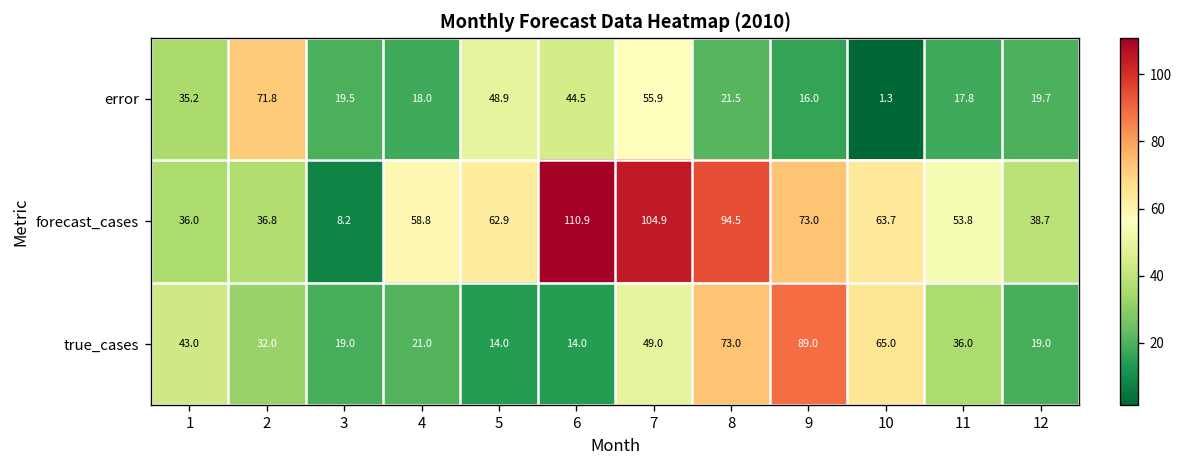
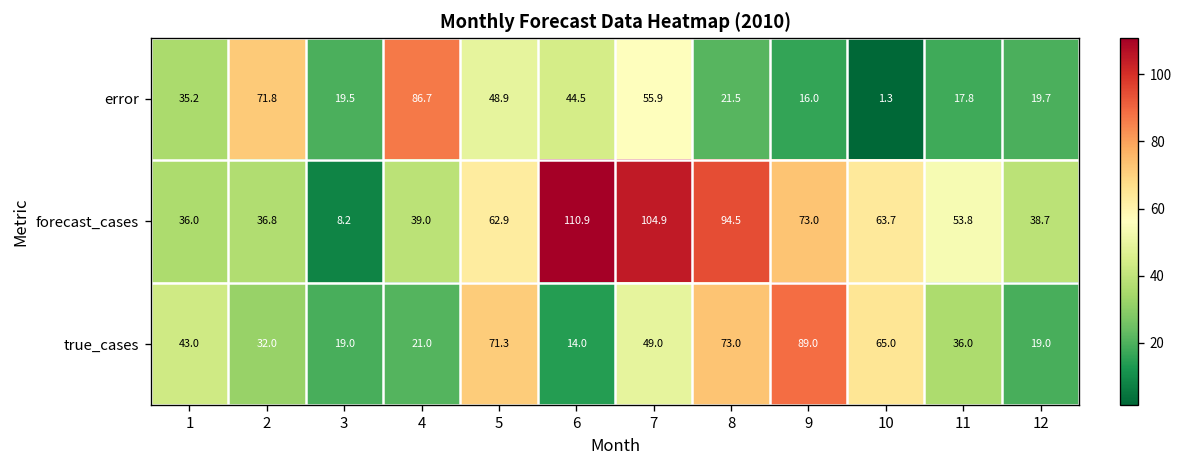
error, 4: 18.0 -> 86.7
forecast_cases, 4: 58.8 -> 39.0
true_cases, 5: 14.0 -> 71.3
